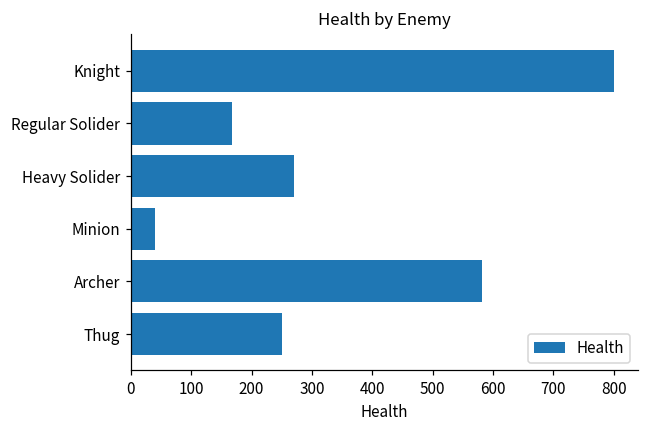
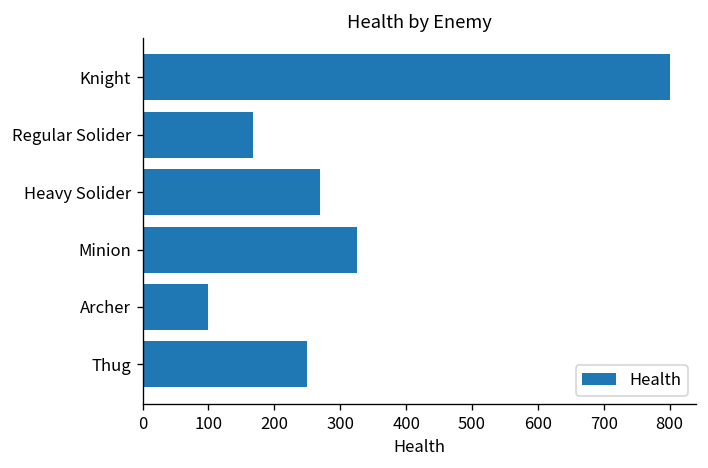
Minion: 40 -> 330
Archer: 580 -> 100
